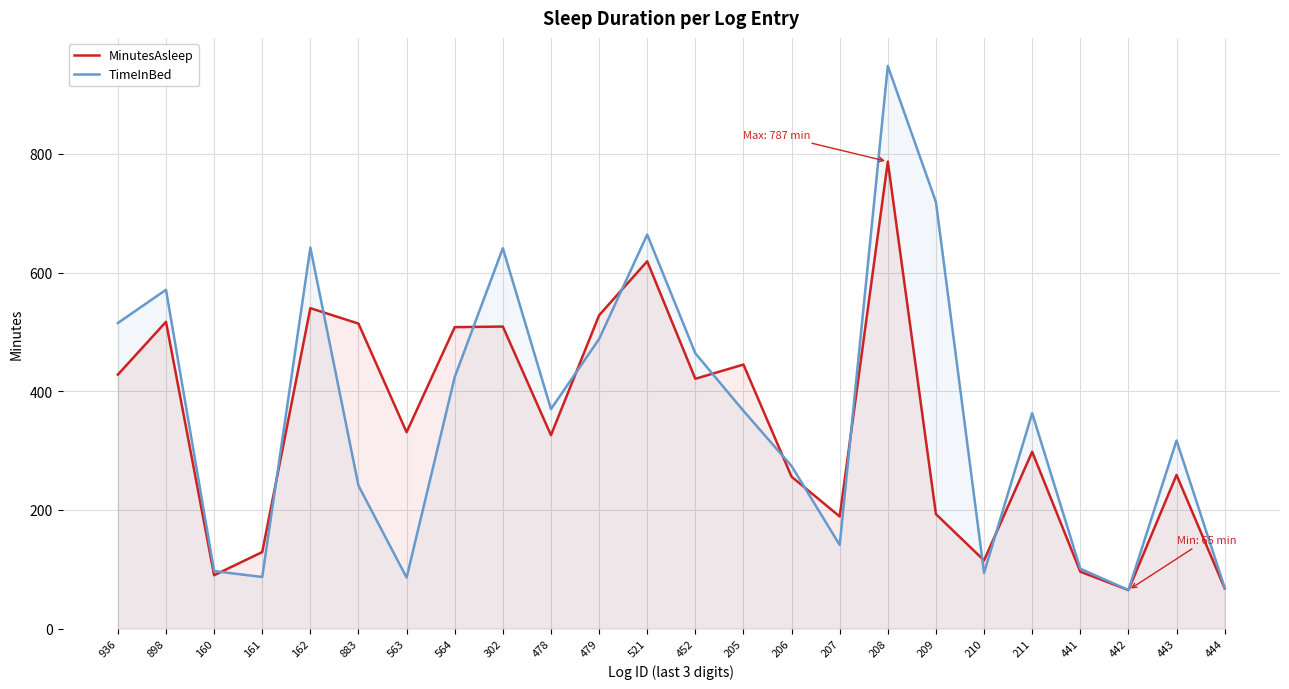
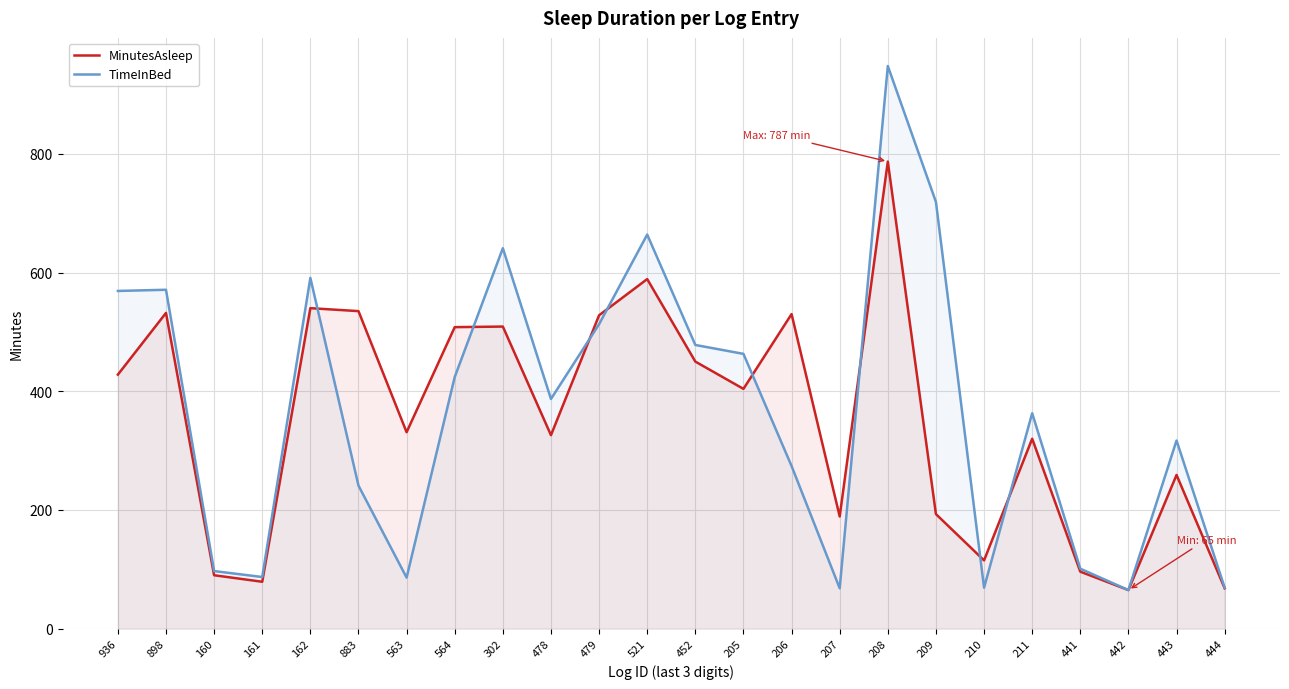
TimeInBed, 936: 520 -> 570
MinutesAsleep, 898: 520 -> 530
MinutesAsleep, 161: 130 -> 80
TimeInBed, 162: 640 -> 590
MinutesAsleep, 883: 510 -> 540
TimeInBed, 478: 370 -> 390
TimeInBed, 479: 490 -> 510
MinutesAsleep, 521: 620 -> 590
MinutesAsleep, 452: 420 -> 450
TimeInBed, 452: 460 -> 480
MinutesAsleep, 205: 450 -> 400
TimeInBed, 205: 370 -> 460
MinutesAsleep, 206: 260 -> 530
TimeInBed, 207: 140 -> 70
TimeInBed, 210: 90 -> 70
MinutesAsleep, 211: 300 -> 320
